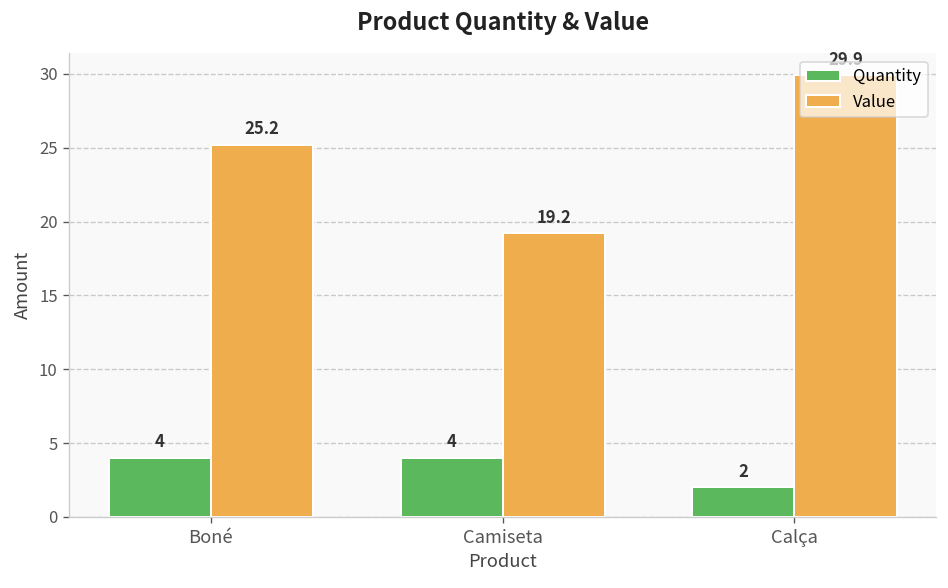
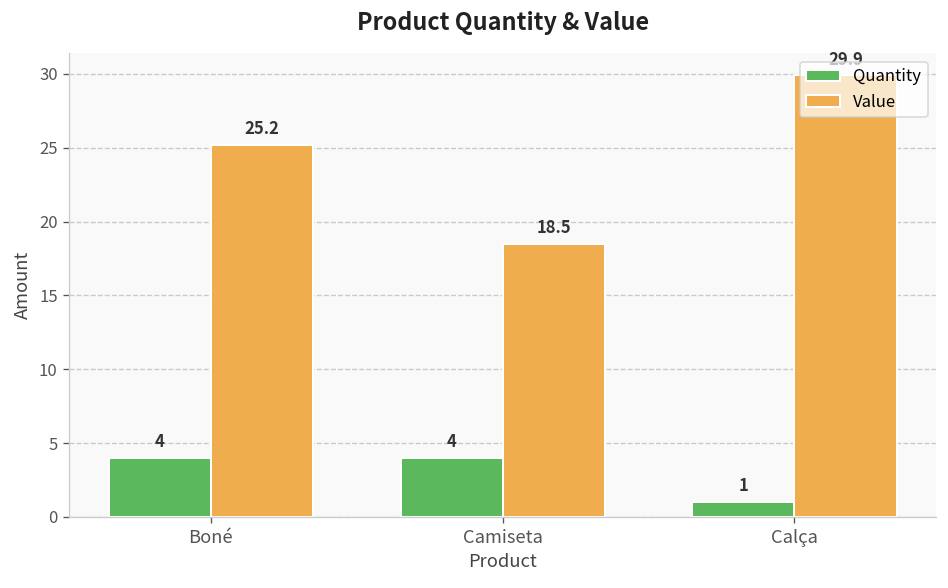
Value, Camiseta: 19.2 -> 18.5
Quantity, Calça: 2 -> 1
